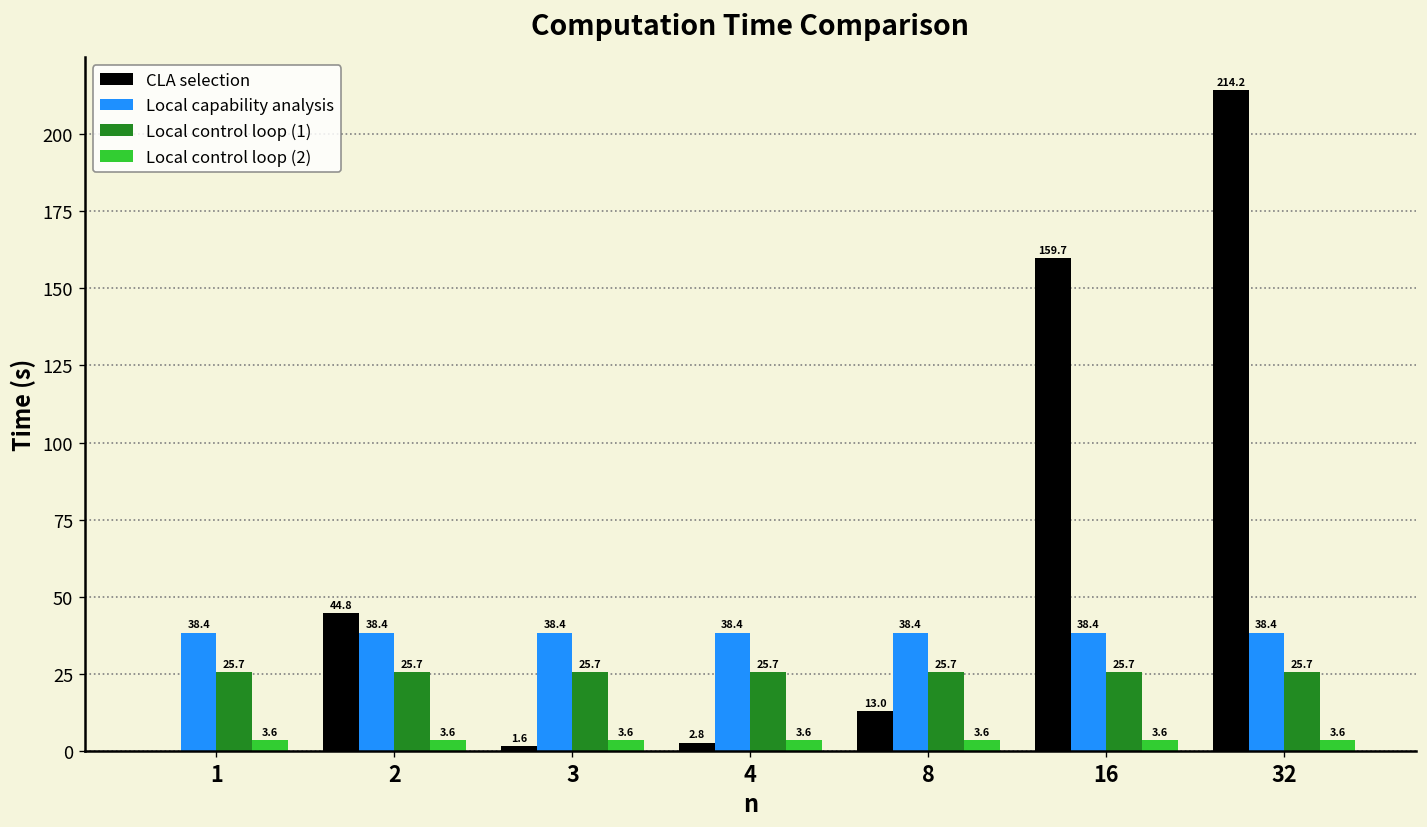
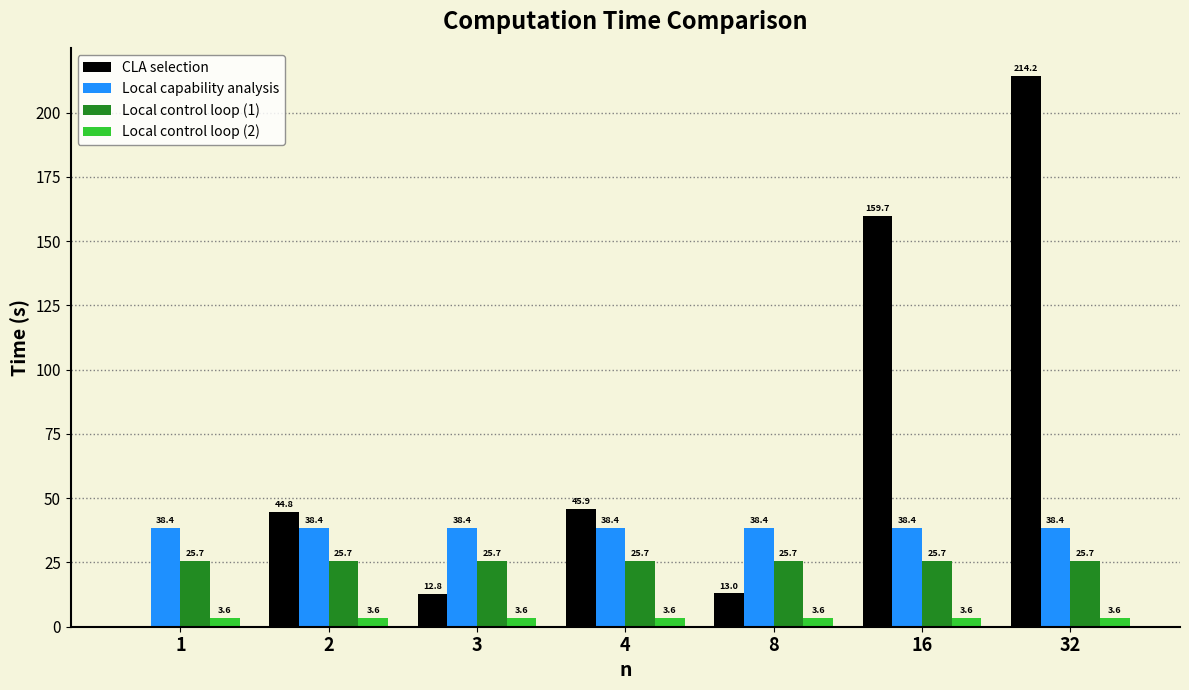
CLA selection, 3: 1.6 -> 12.8
CLA selection, 4: 2.8 -> 45.9
